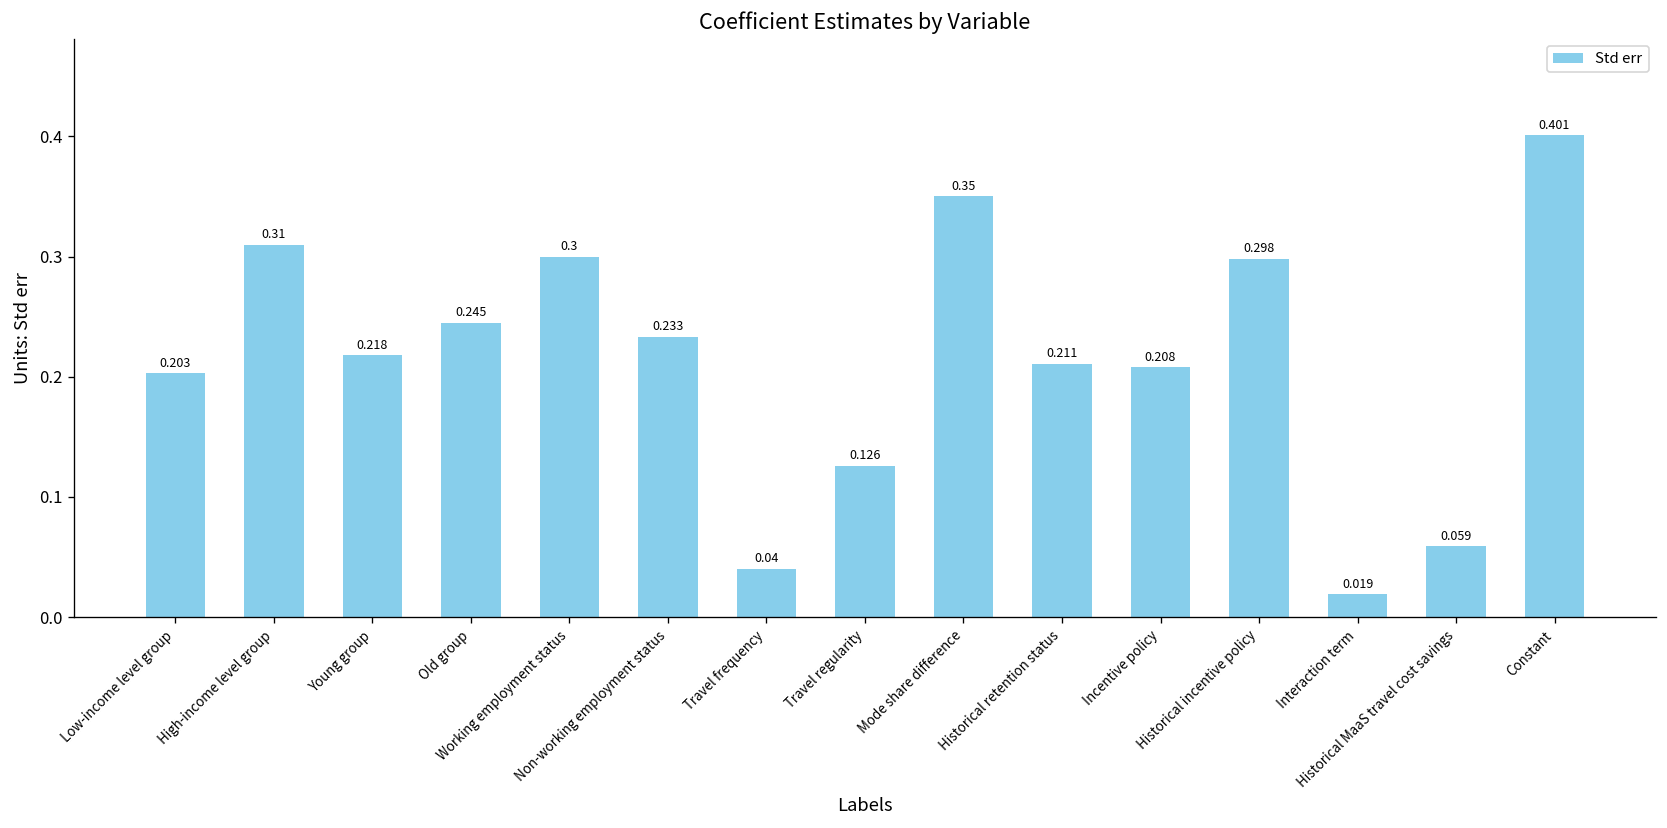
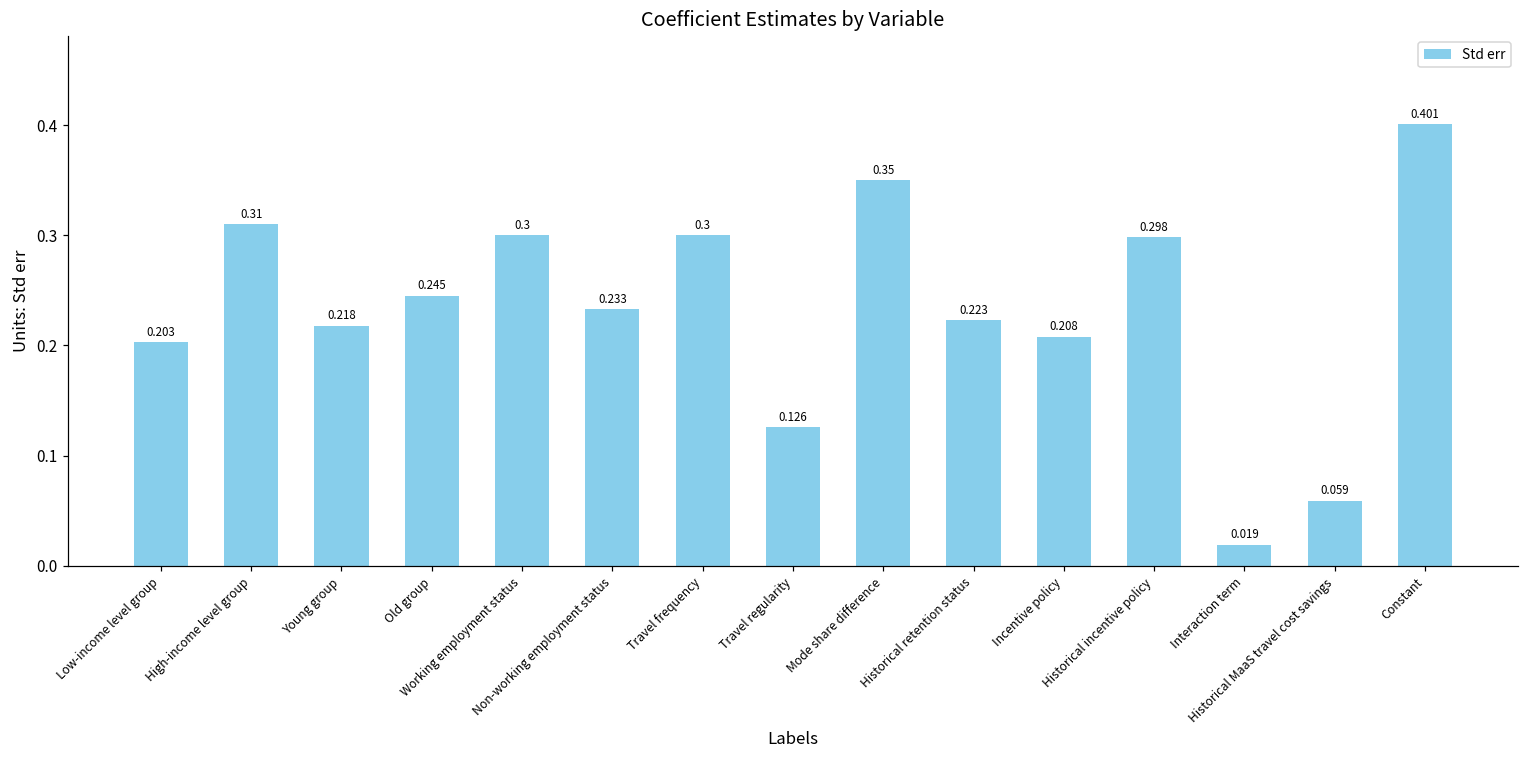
Travel frequency: 0.04 -> 0.3
Historical retention status: 0.211 -> 0.223
